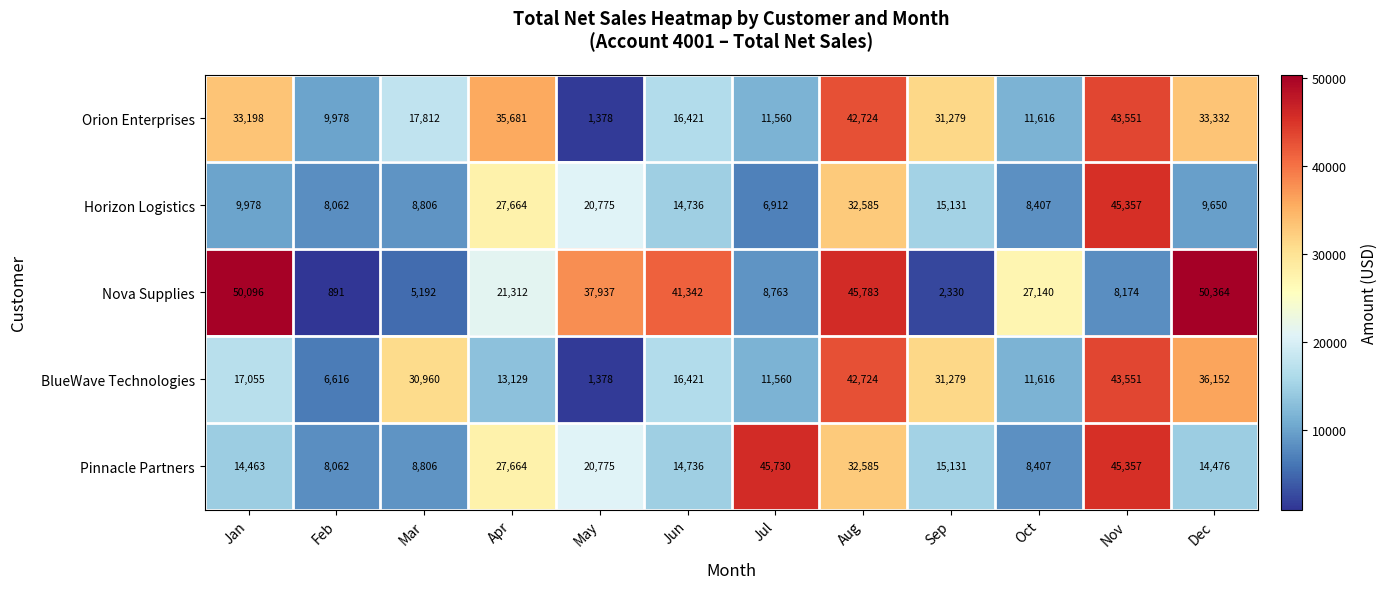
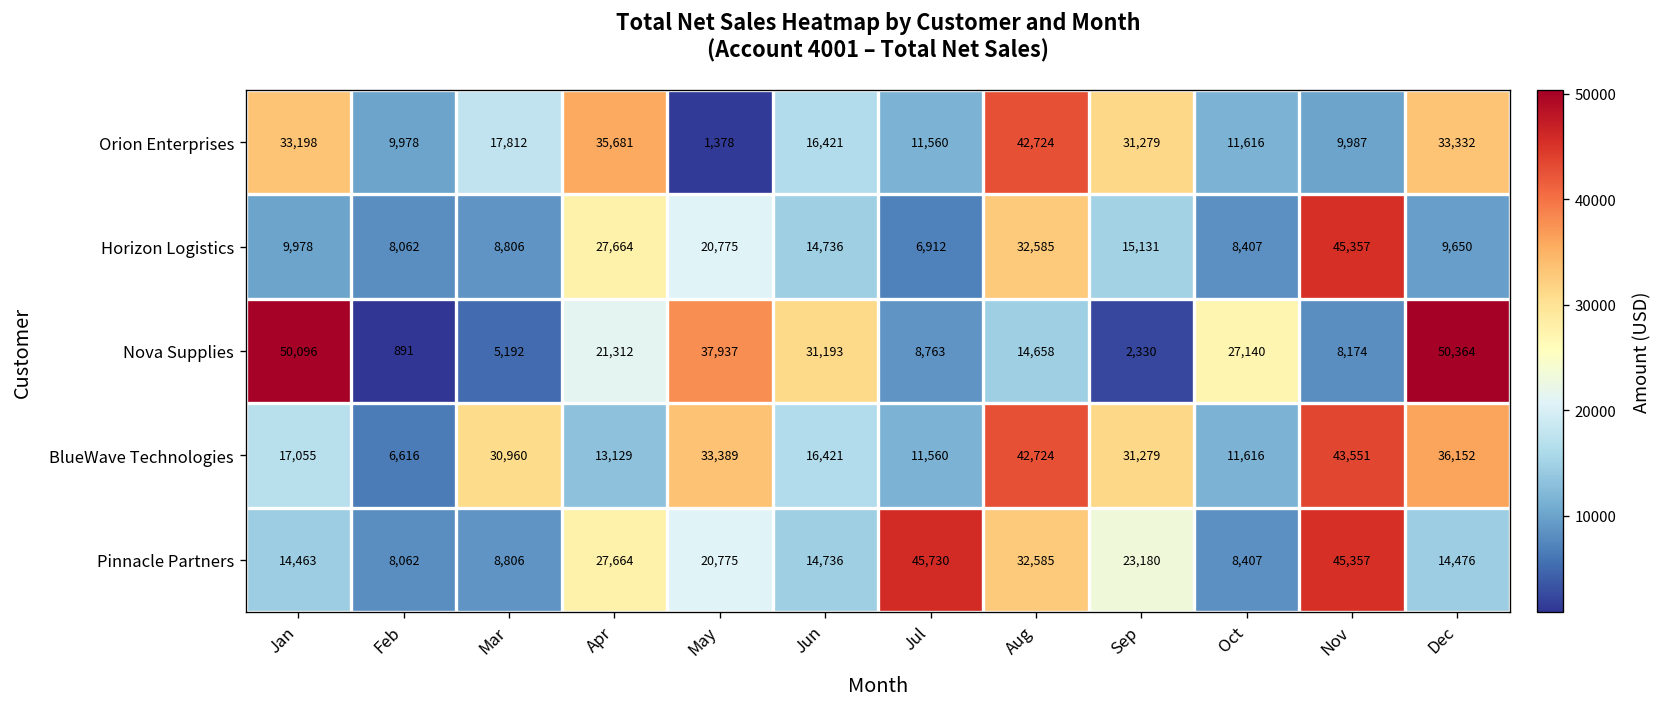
Orion Enterprises, Nov: 43,551 -> 9,987
Nova Supplies, Jun: 41,342 -> 31,193
Nova Supplies, Aug: 45,783 -> 14,658
BlueWave Technologies, May: 1,378 -> 33,389
Pinnacle Partners, Sep: 15,131 -> 23,180
